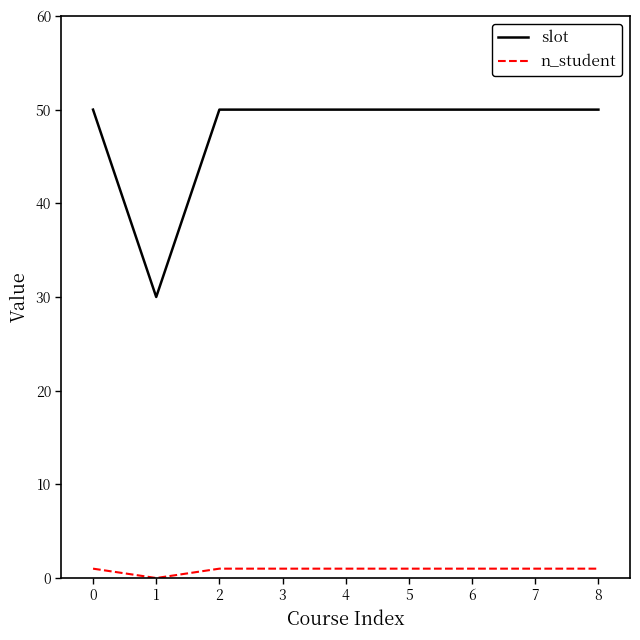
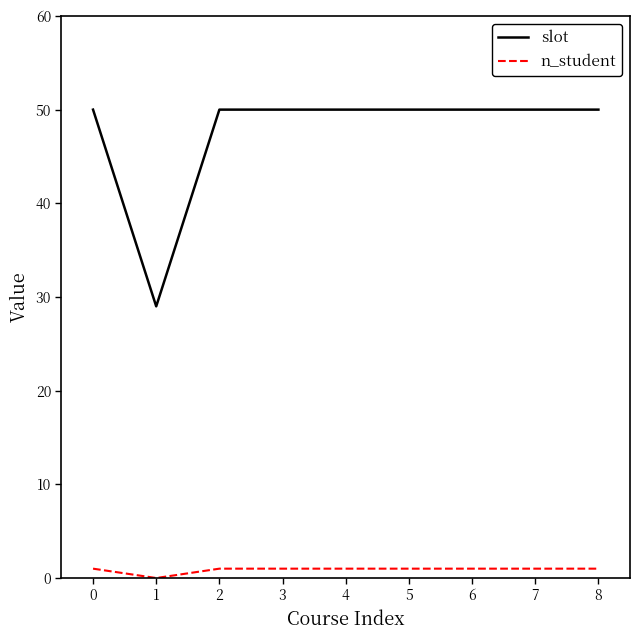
slot, 1: 30 -> 29
